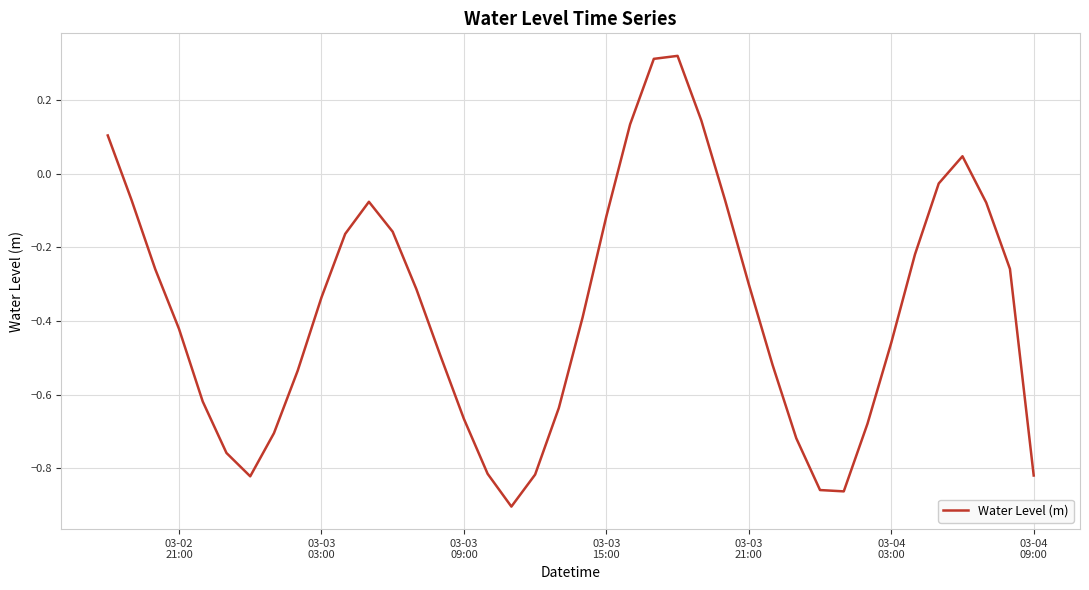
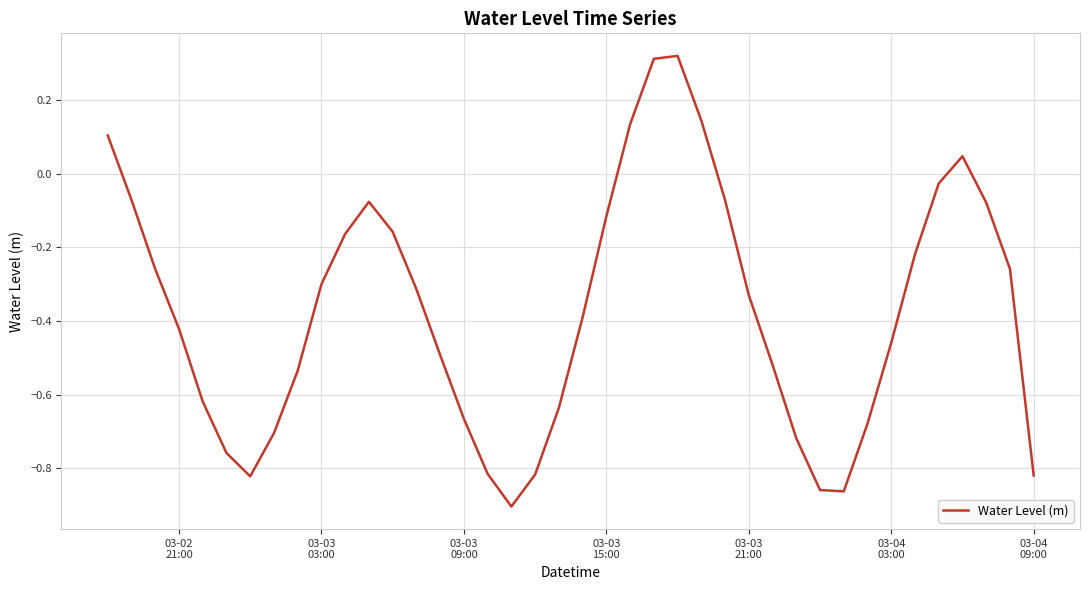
03-03 03:00: -0.34 -> -0.30
03-03 21:00: -0.30 -> -0.33
